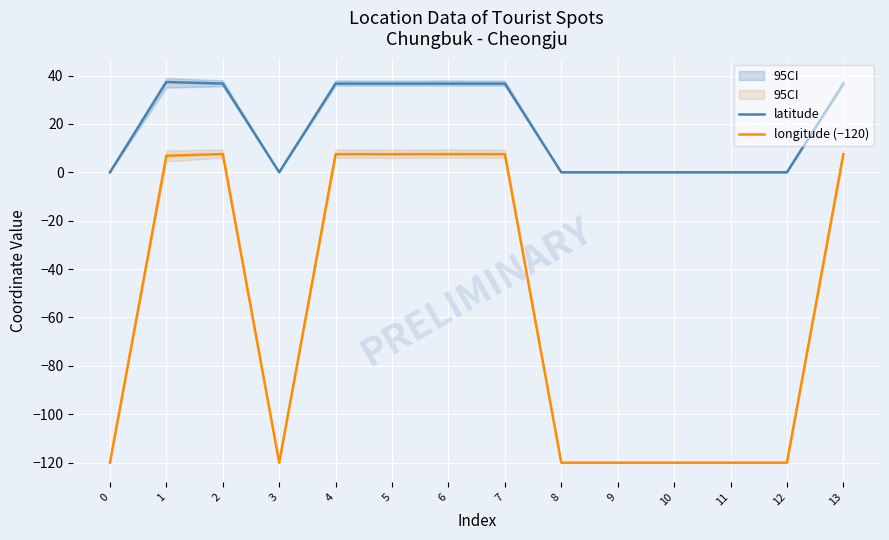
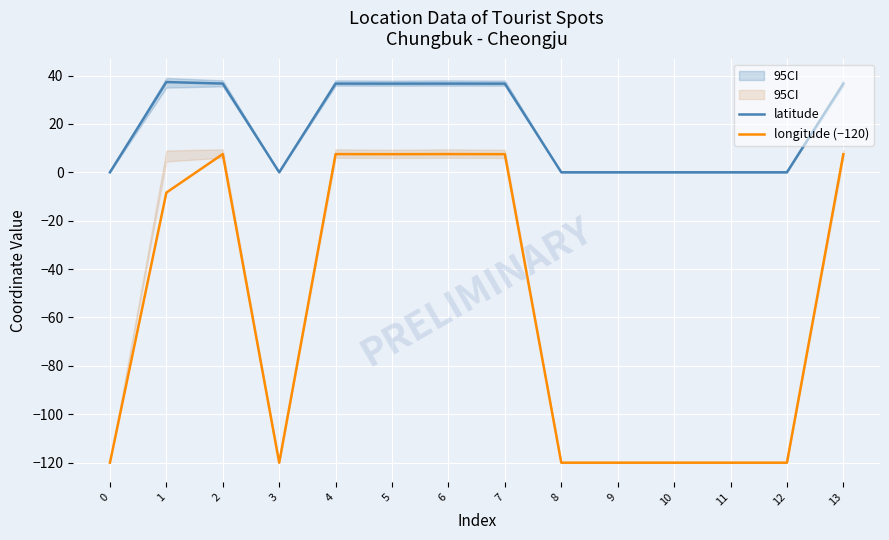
longitude (−120), 1: 7 -> -8
